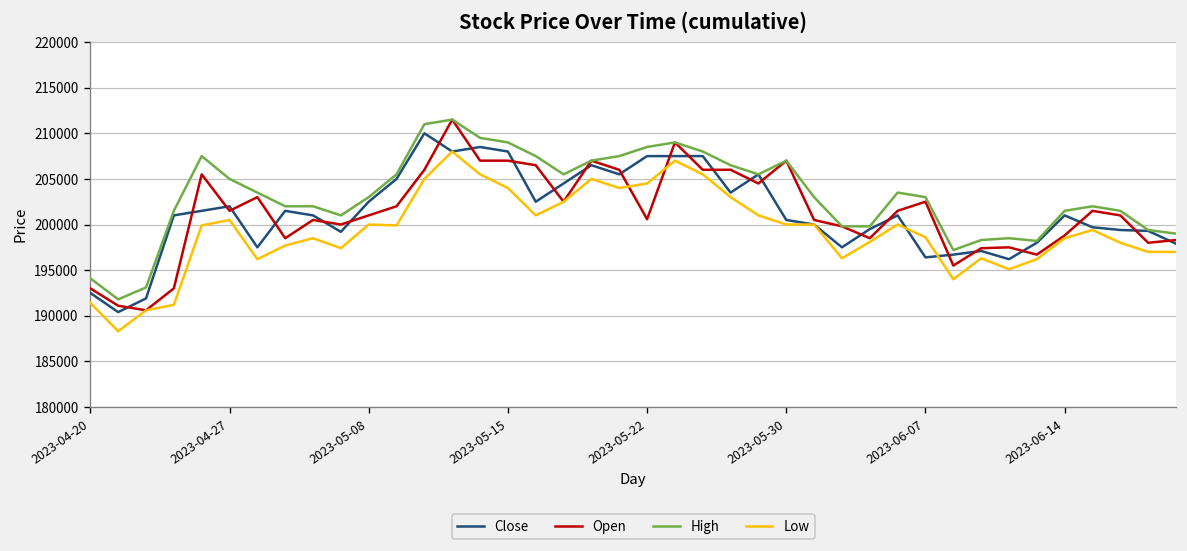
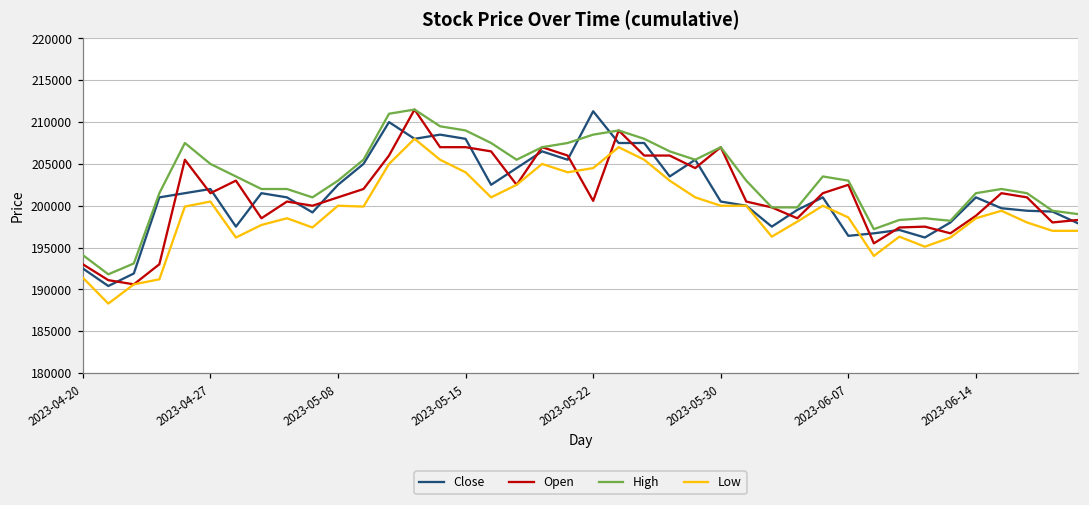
Close, 2023-05-22: 208000 -> 211000
